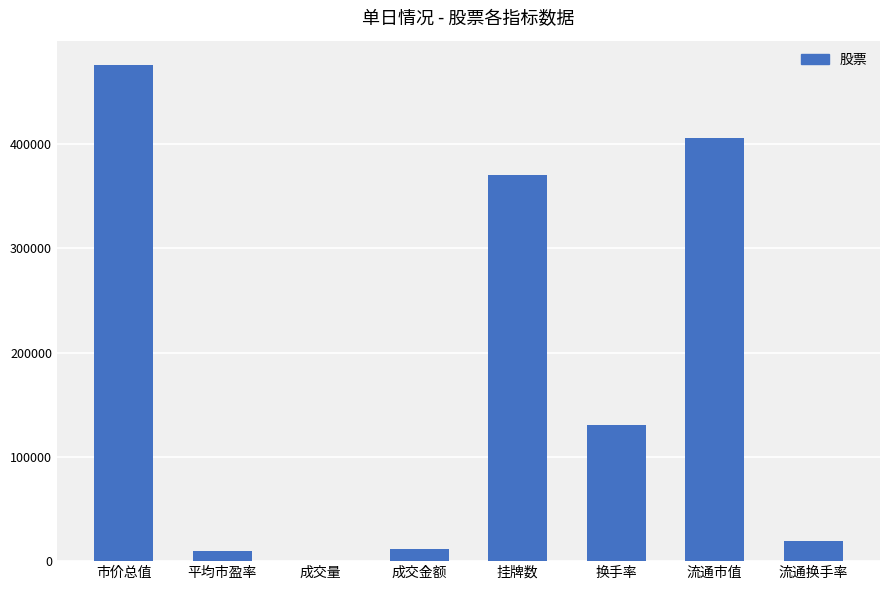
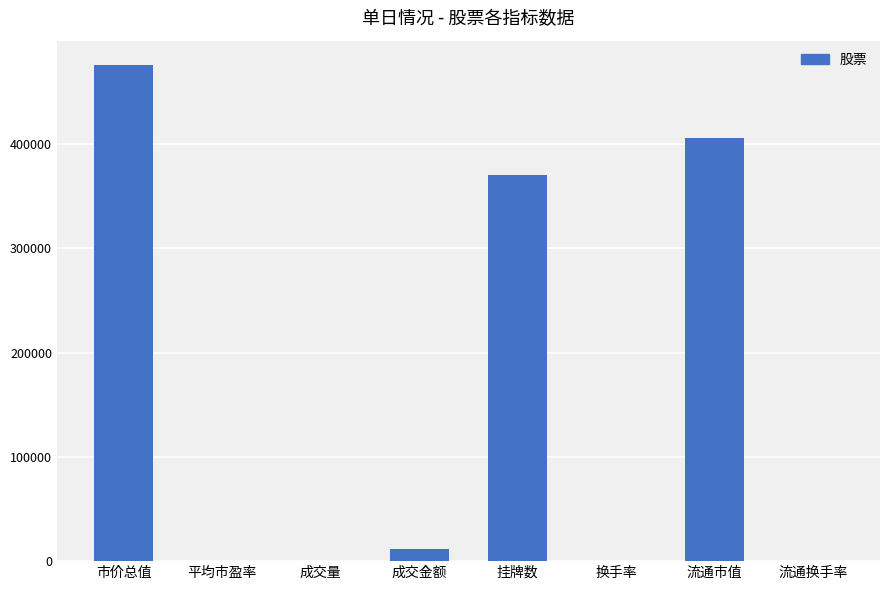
平均市盈率: 10000 -> 0
换手率: 131000 -> 0
流通换手率: 19000 -> 0
